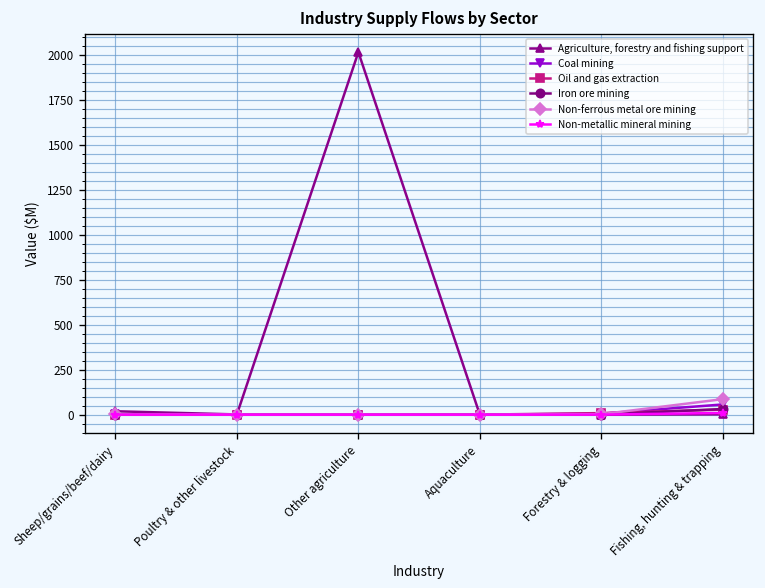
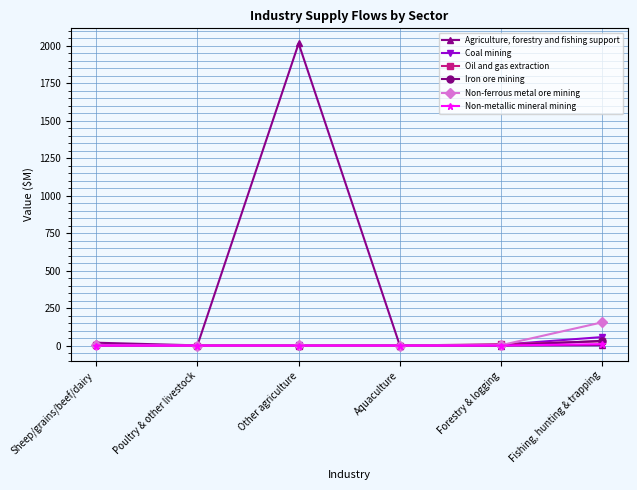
Non-ferrous metal ore mining, Fishing, hunting & trapping: 90 -> 160
